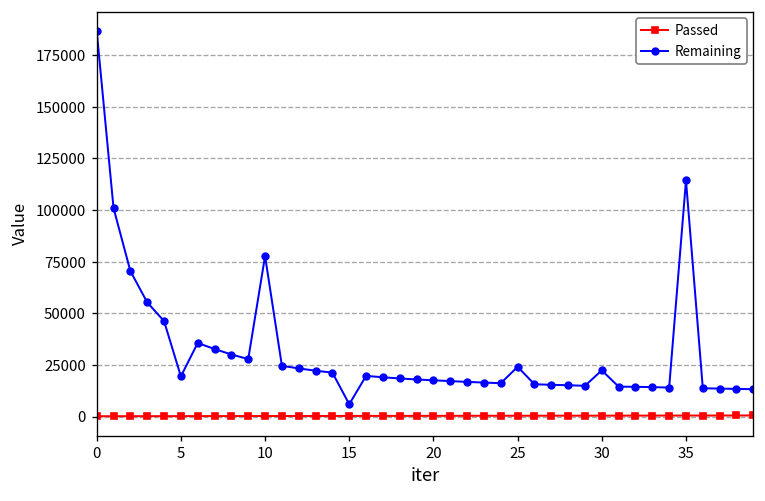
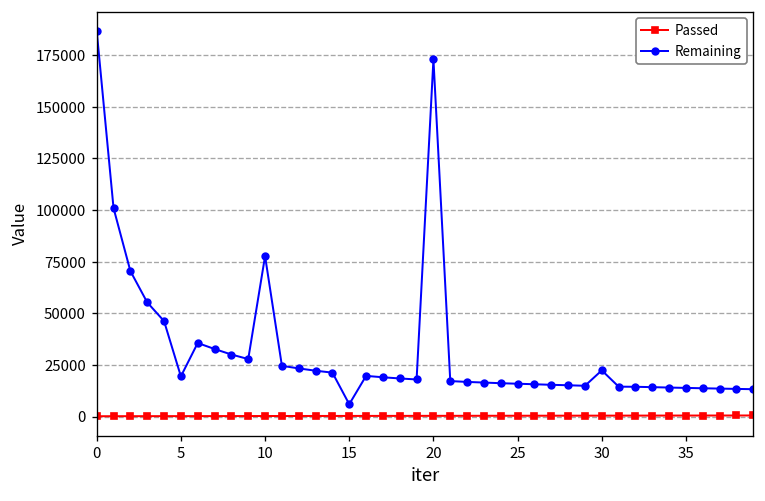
Remaining, 20: 18000 -> 173000
Remaining, 25: 24000 -> 16000
Remaining, 35: 114000 -> 14000
